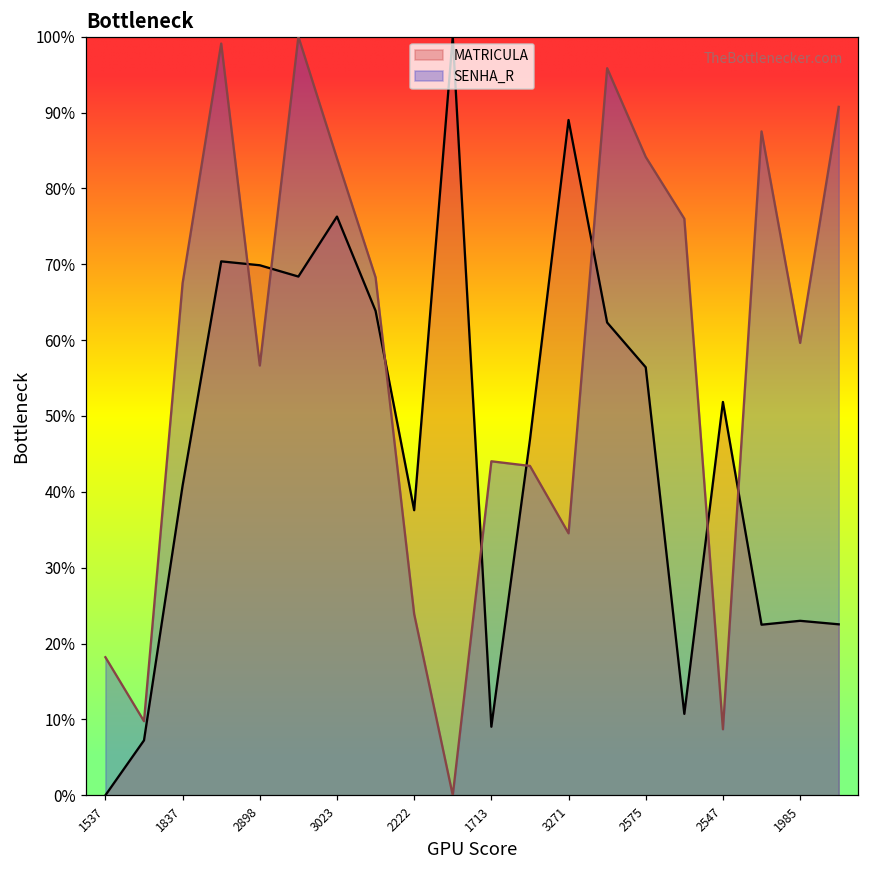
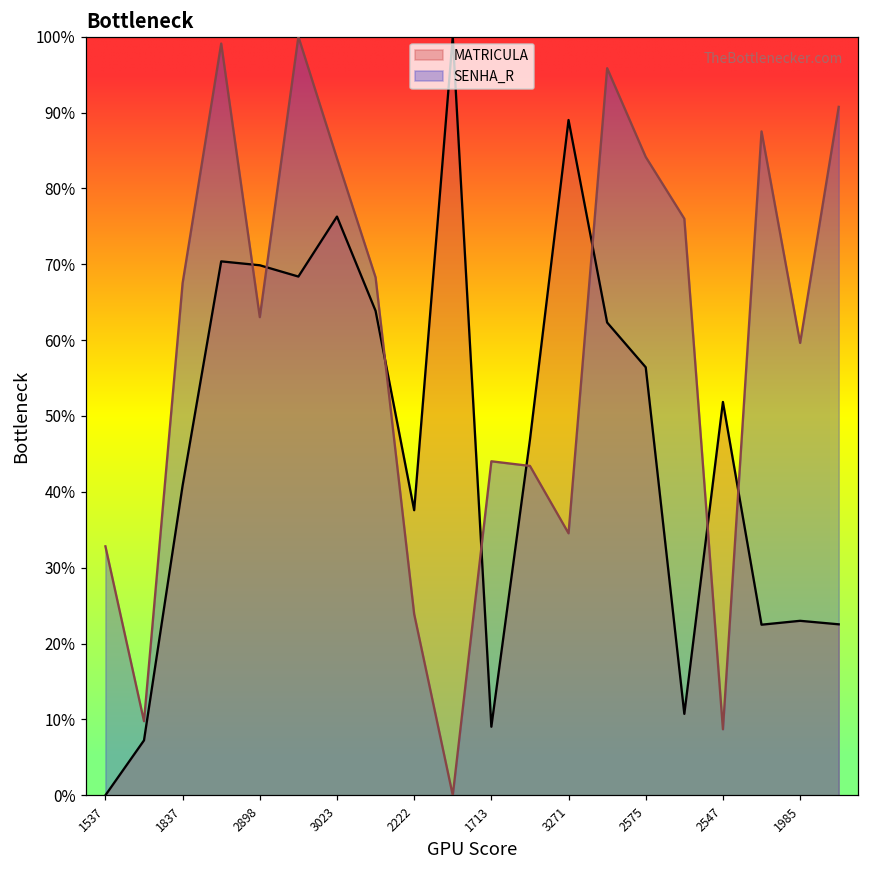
SENHA_R, 1537: 18% -> 33%
SENHA_R, 2898: 57% -> 63%
